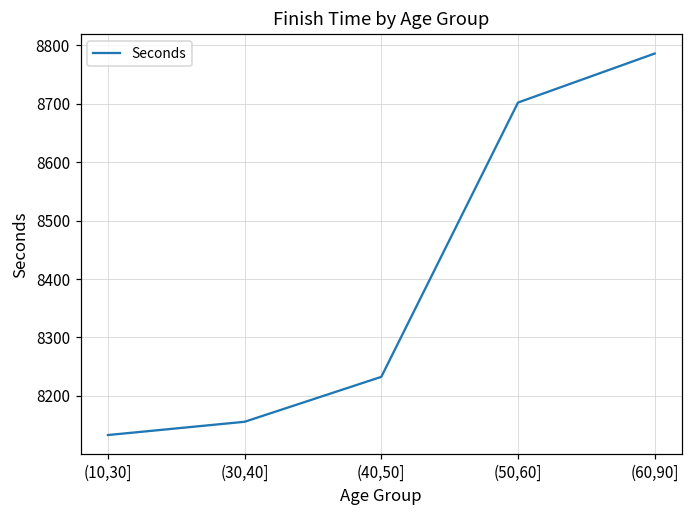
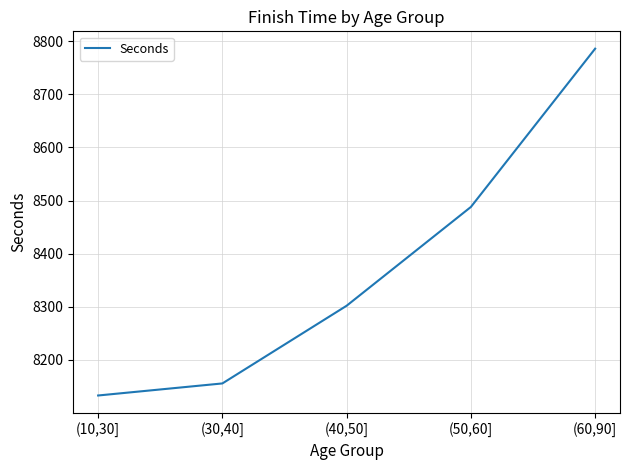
(40,50]: 8230 -> 8300
(50,60]: 8700 -> 8490
